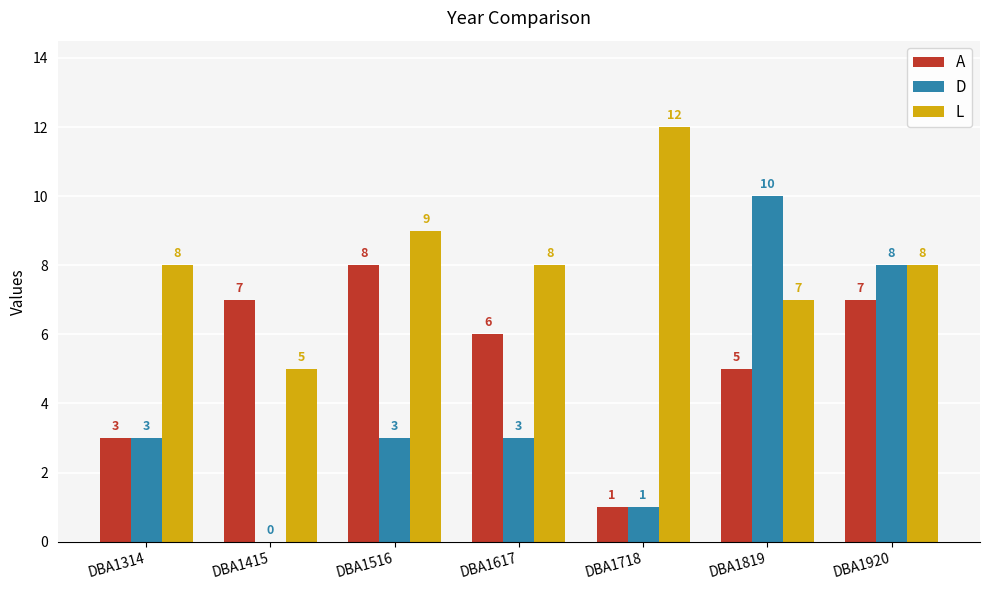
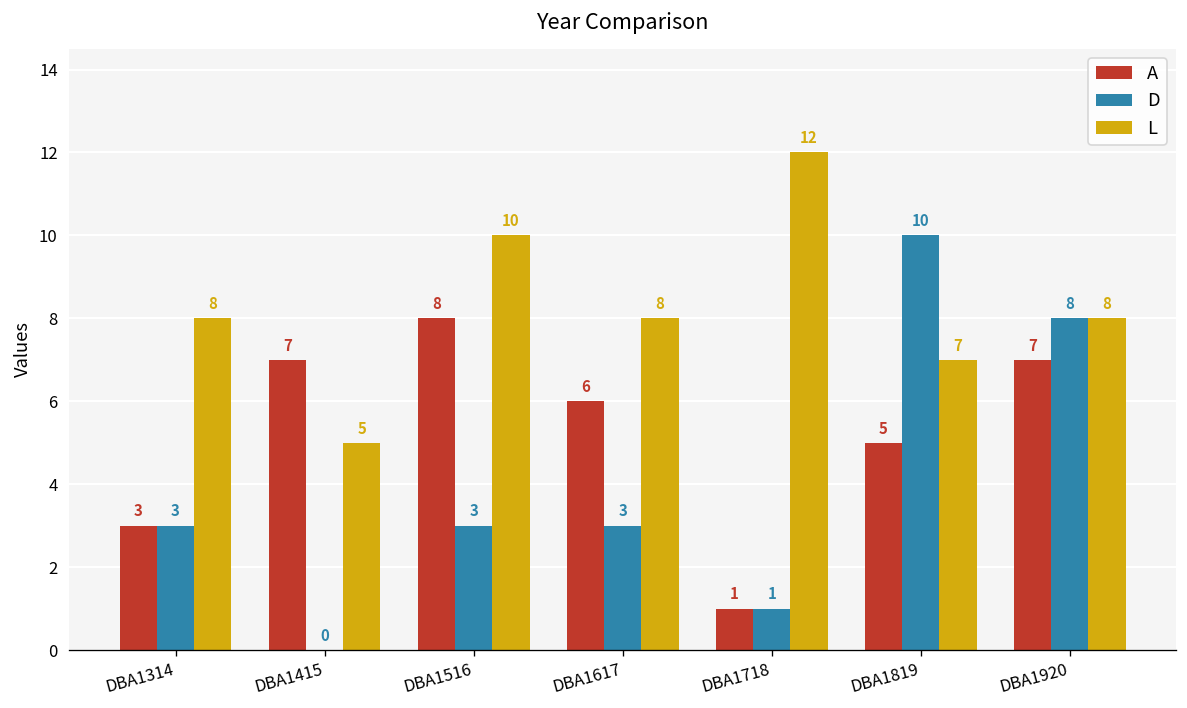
L, DBA1516: 9 -> 10
